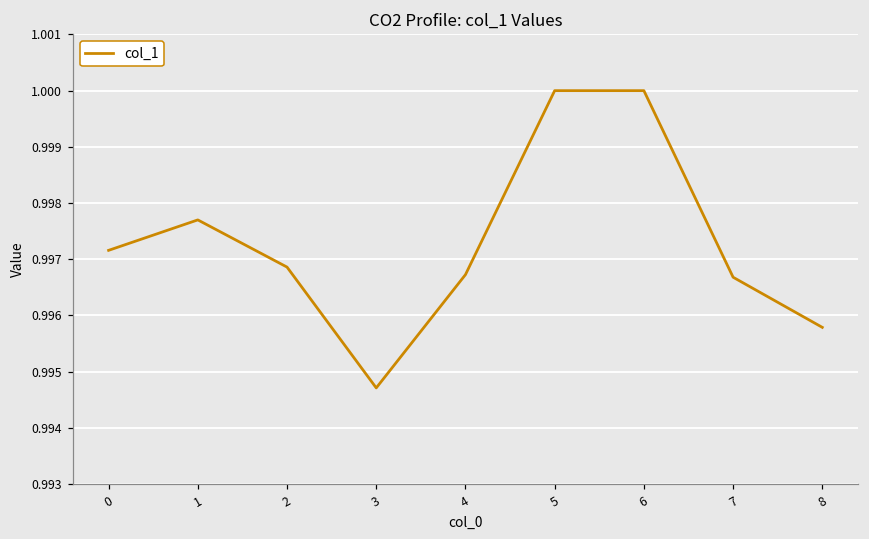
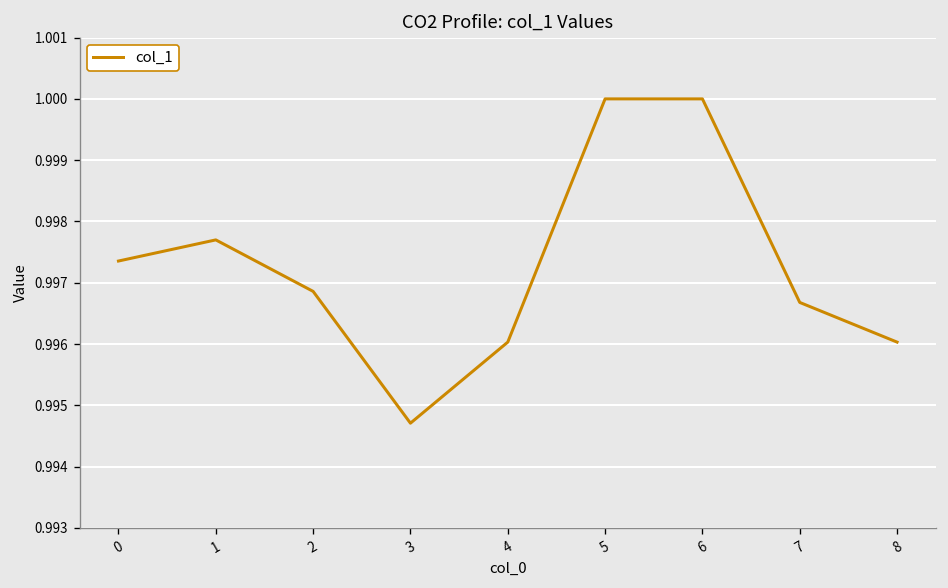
0: 0.9972 -> 0.9974
4: 0.9967 -> 0.9960
8: 0.9958 -> 0.9960
